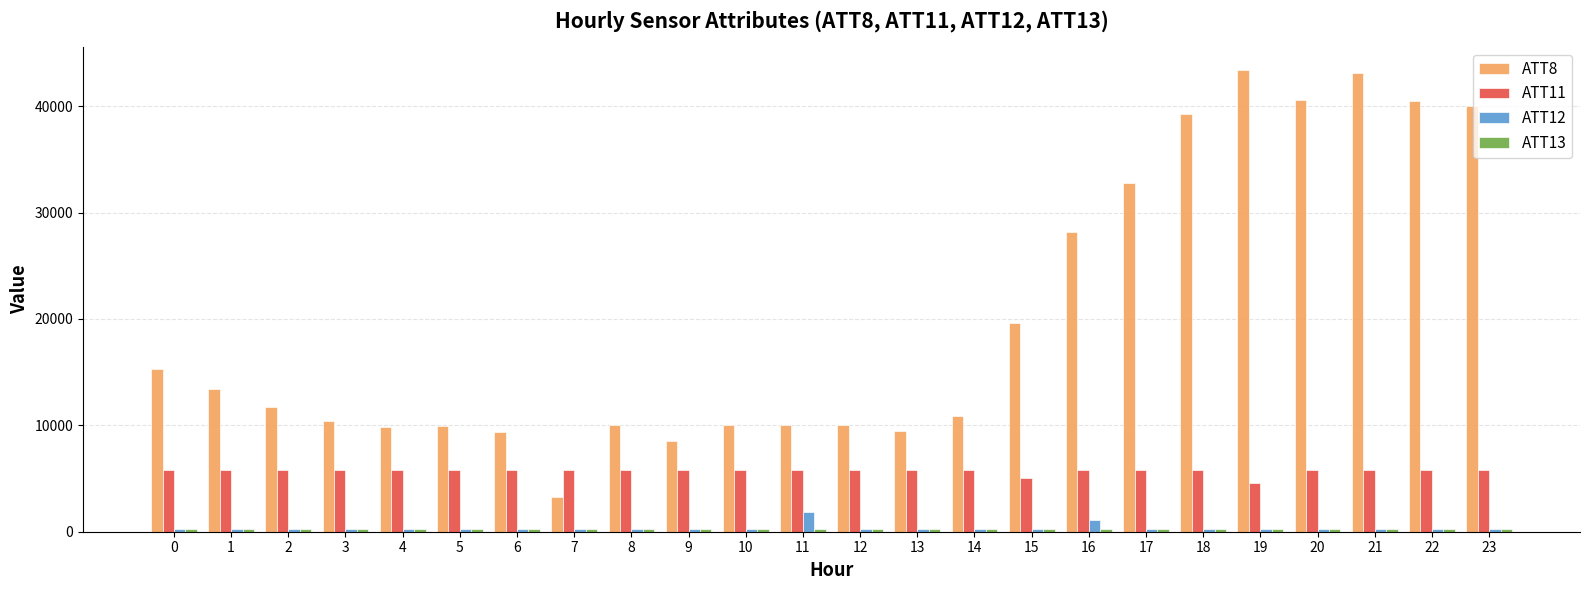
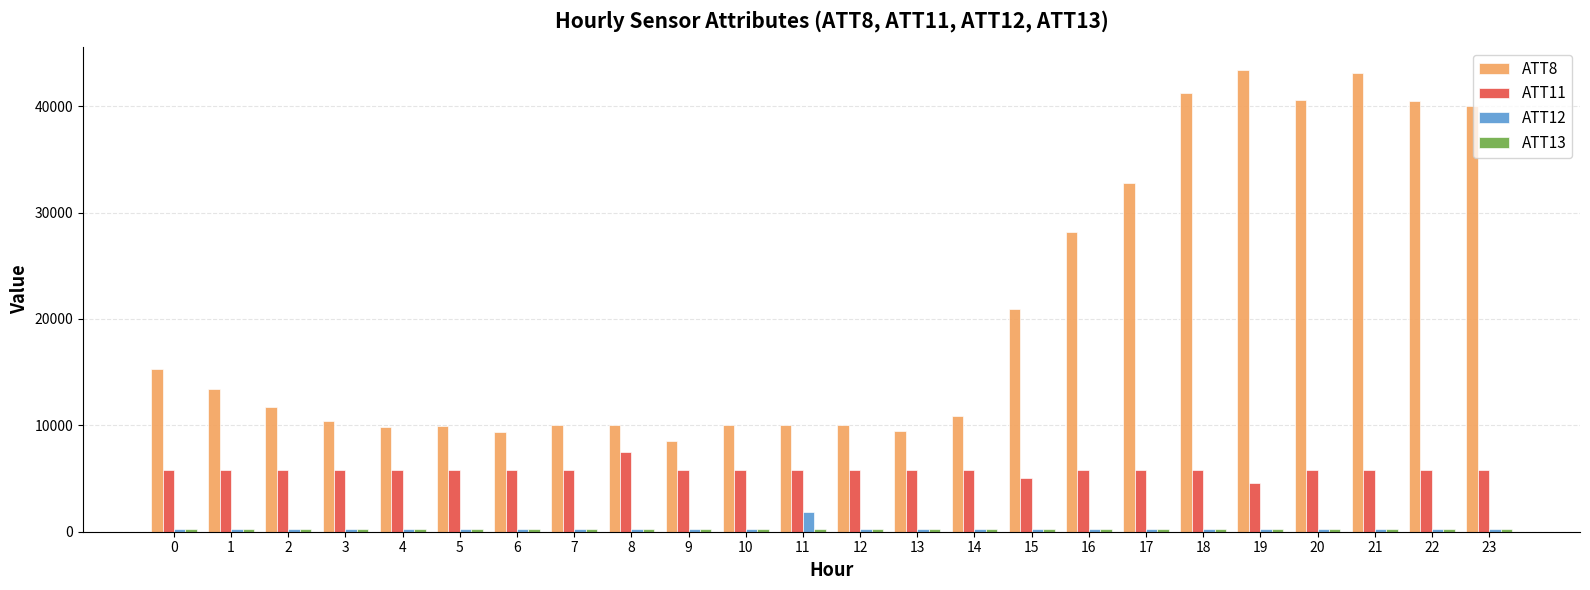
ATT8, 7: 3200 -> 10000
ATT11, 8: 5800 -> 7500
ATT8, 15: 19600 -> 20900
ATT12, 16: 1100 -> 300
ATT8, 18: 39300 -> 41200
